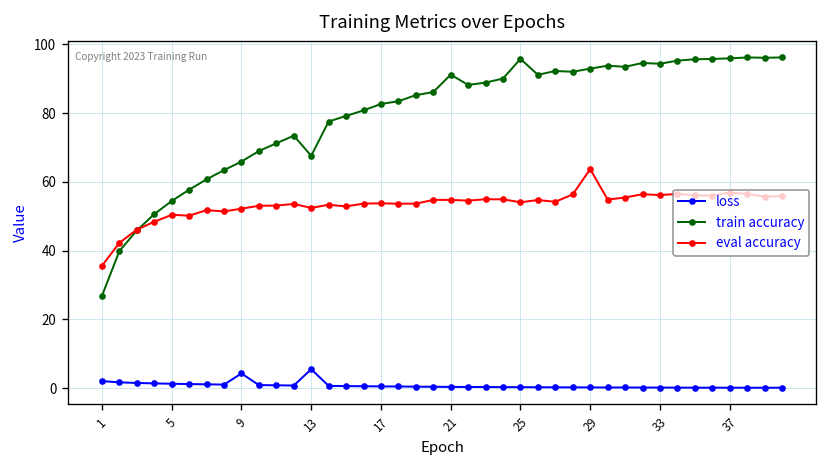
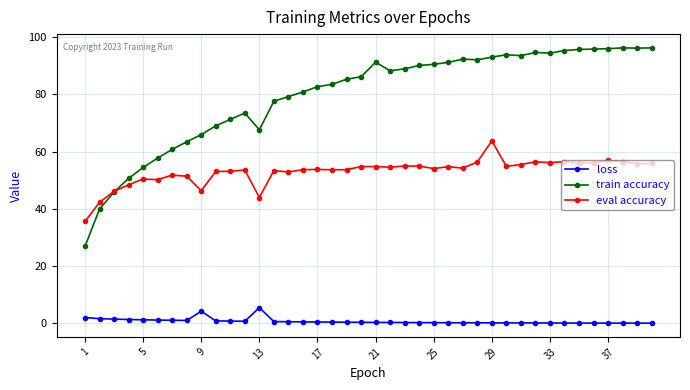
eval accuracy, 9: 52 -> 46
eval accuracy, 13: 52 -> 44
train accuracy, 25: 96 -> 90
